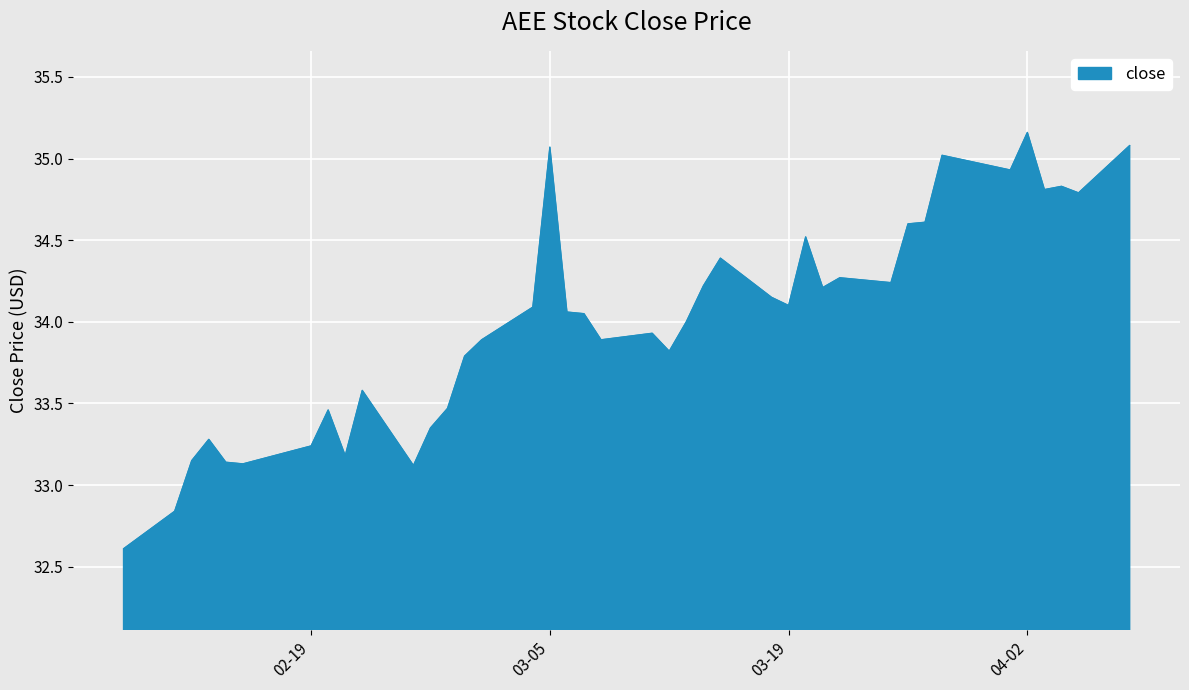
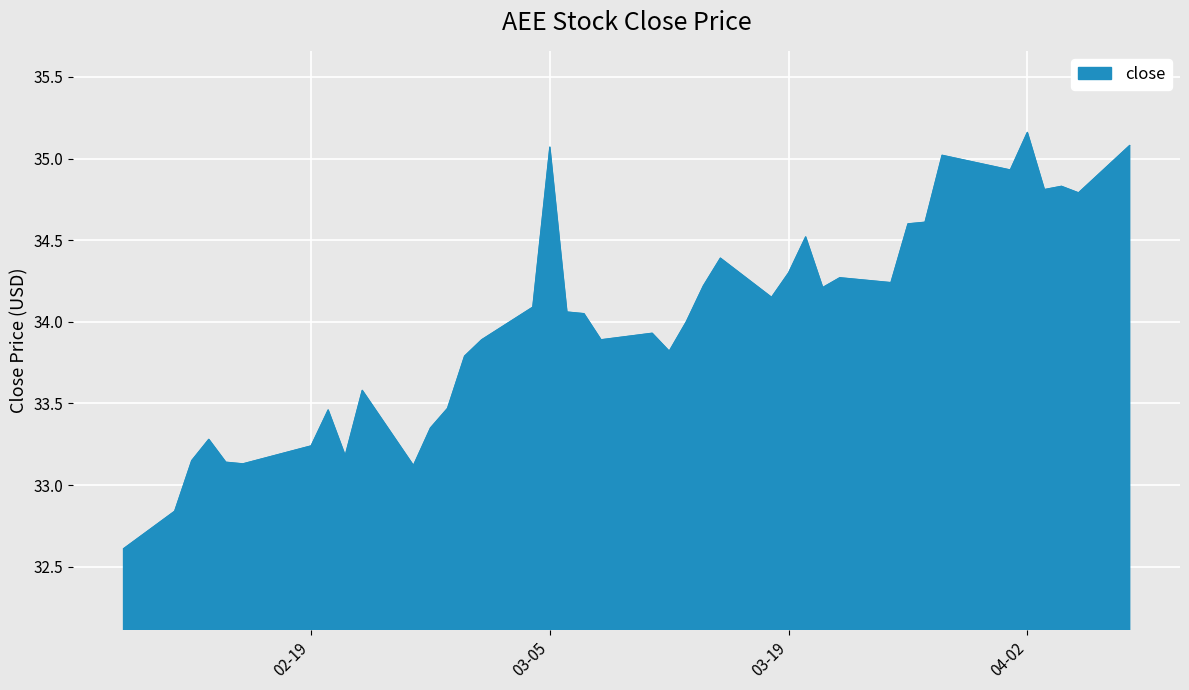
03-19: 34.1 -> 34.3
